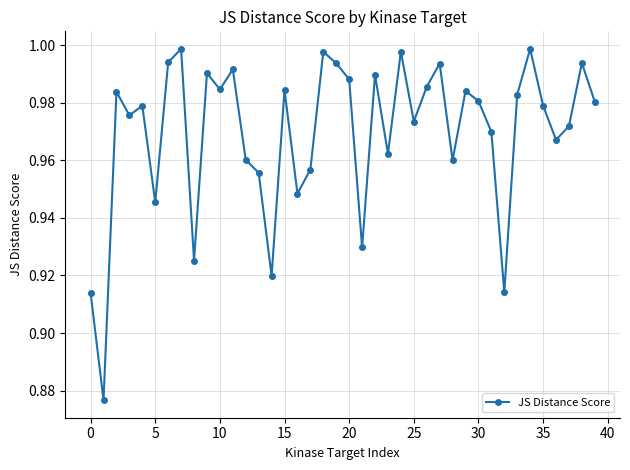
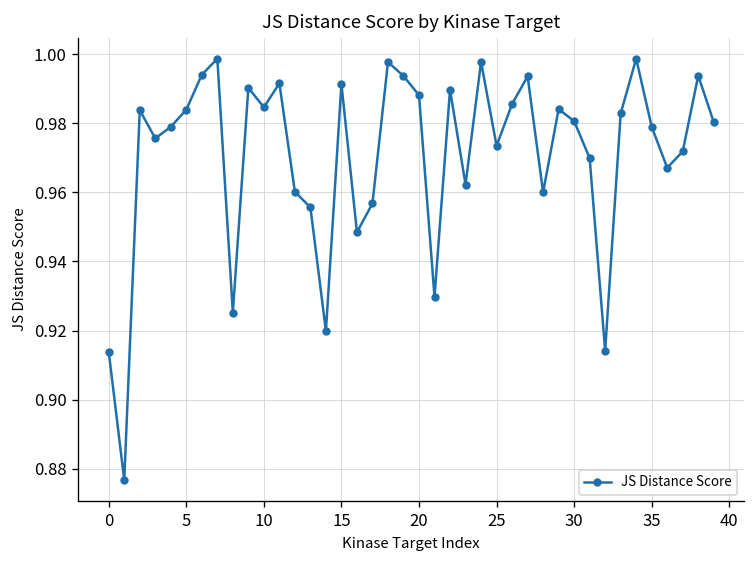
5: 0.945 -> 0.984
15: 0.984 -> 0.991
